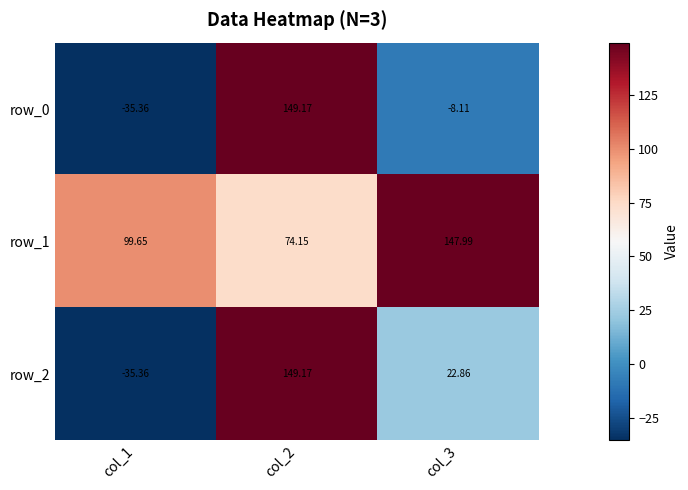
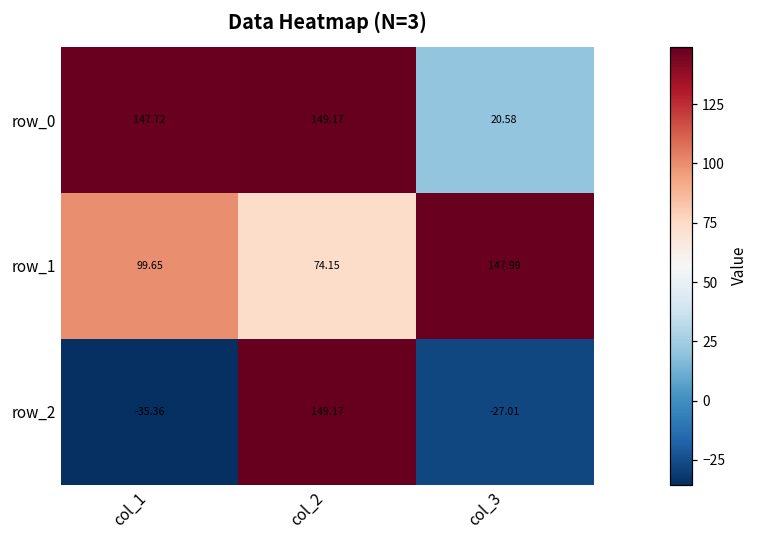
row_0, col_1: -35.36 -> 147.72
row_0, col_3: -8.11 -> 20.58
row_2, col_3: 22.86 -> -27.01
